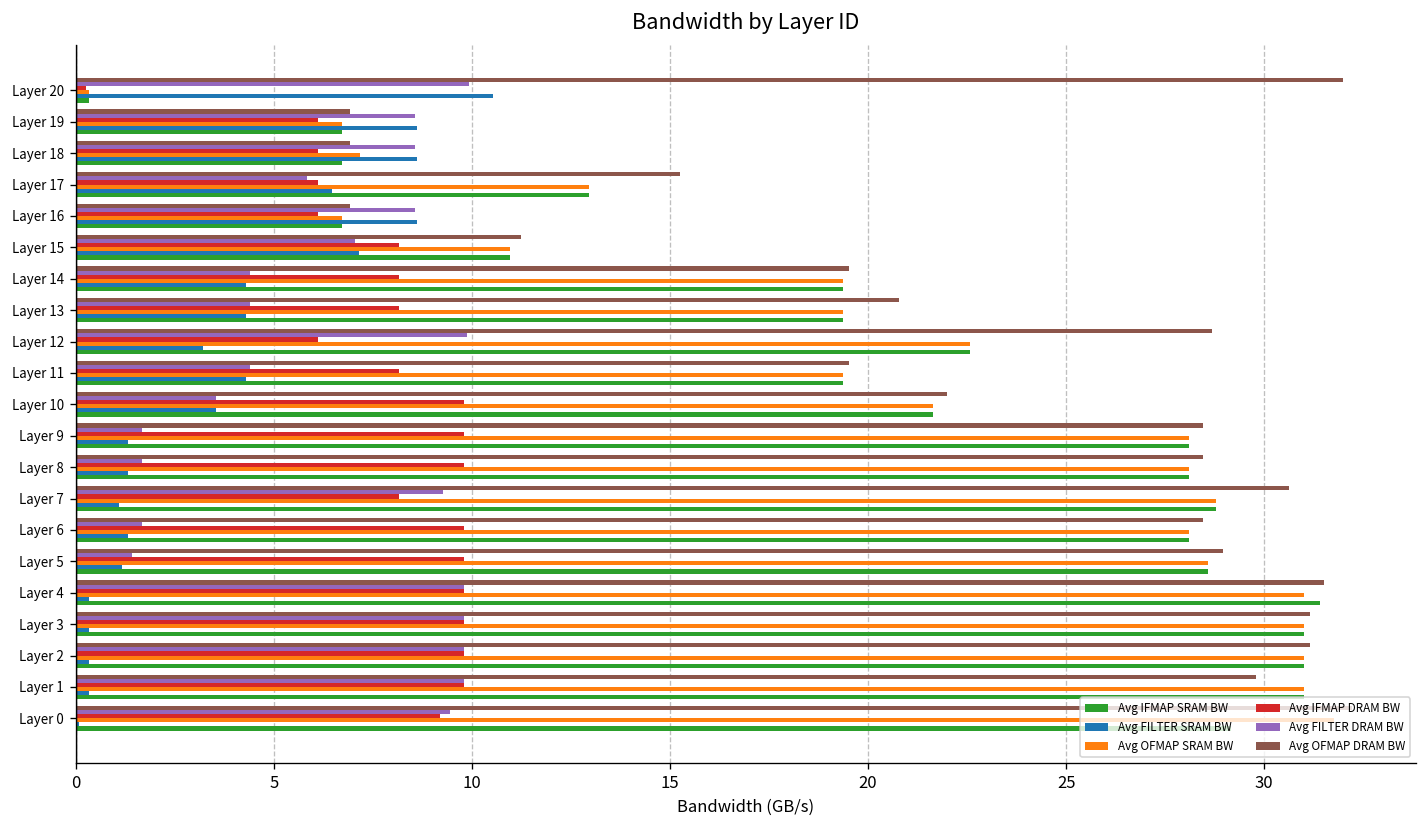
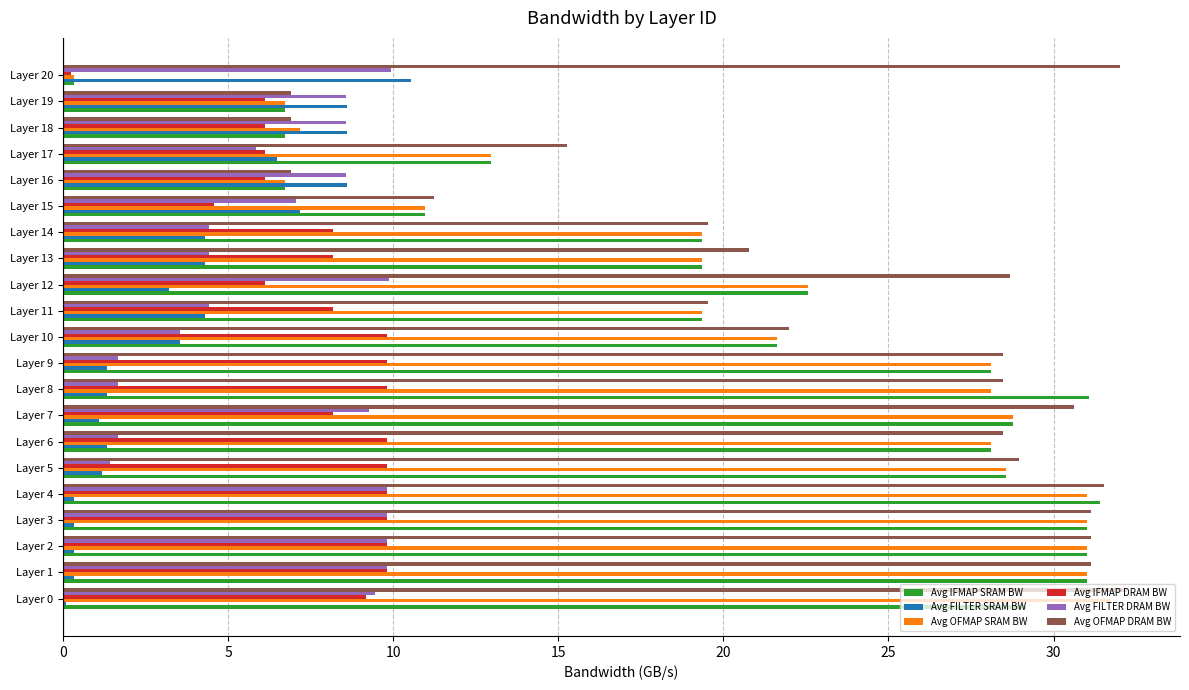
Avg IFMAP DRAM BW, Layer 15: 8.2 -> 4.6
Avg IFMAP SRAM BW, Layer 8: 28.1 -> 31.1
Avg OFMAP DRAM BW, Layer 1: 29.8 -> 31.1
